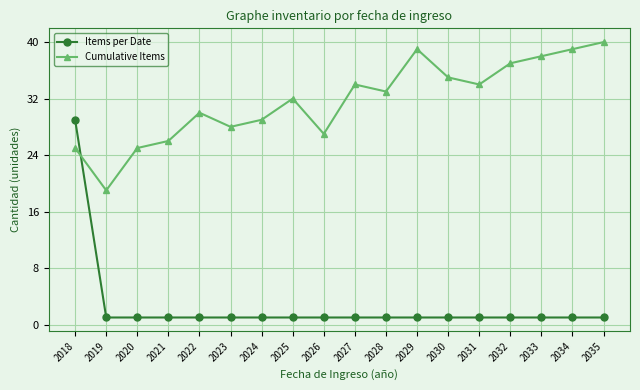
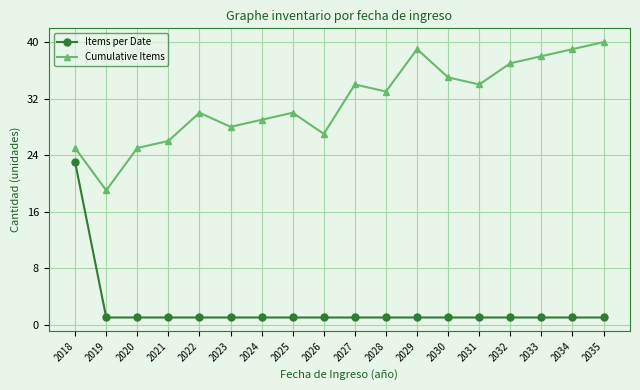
Items per Date, 2018: 29 -> 23
Cumulative Items, 2025: 32 -> 30
